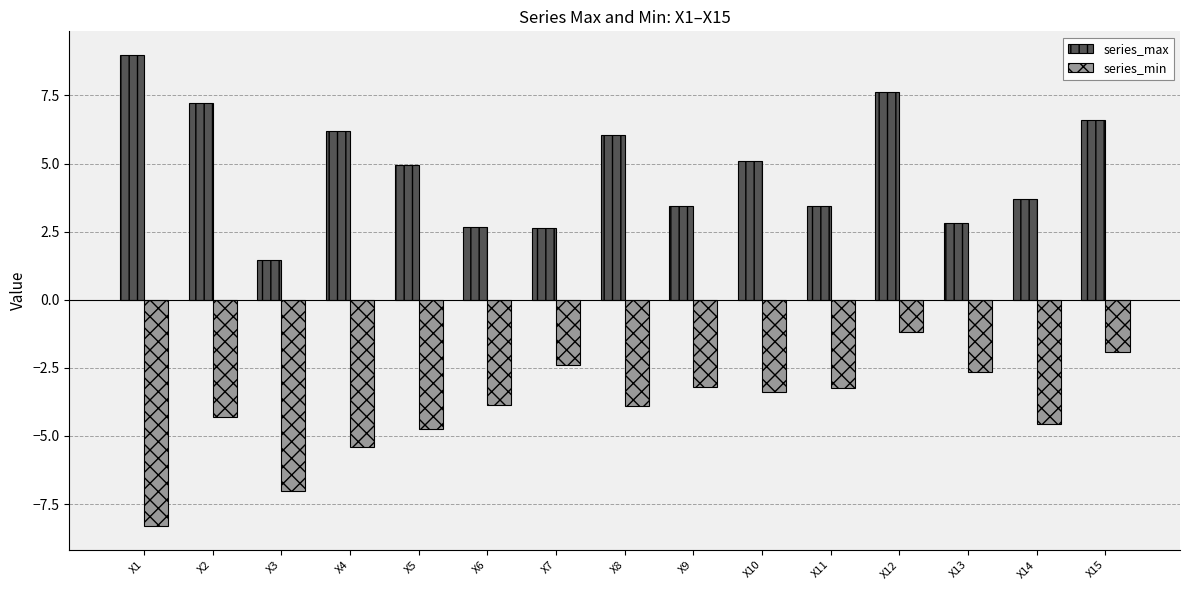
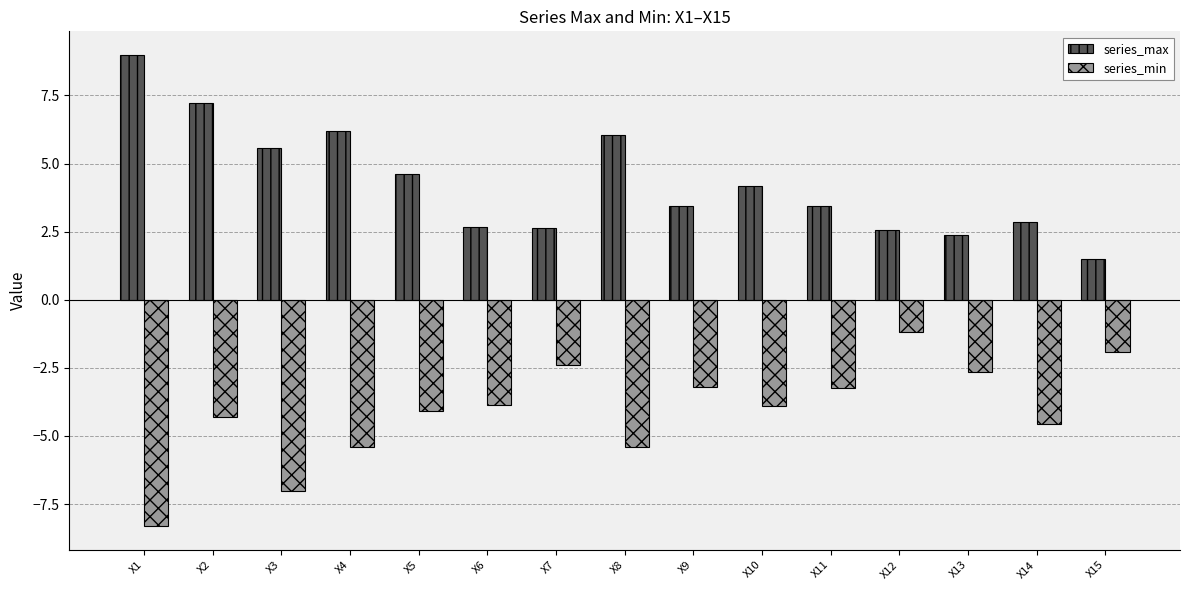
series_max, X3: 1.5 -> 5.6
series_max, X5: 4.9 -> 4.6
series_min, X5: -4.7 -> -4.1
series_min, X8: -3.9 -> -5.4
series_max, X10: 5.1 -> 4.2
series_min, X10: -3.4 -> -3.9
series_max, X12: 7.6 -> 2.6
series_max, X13: 2.8 -> 2.4
series_max, X14: 3.7 -> 2.8
series_max, X15: 6.6 -> 1.5
